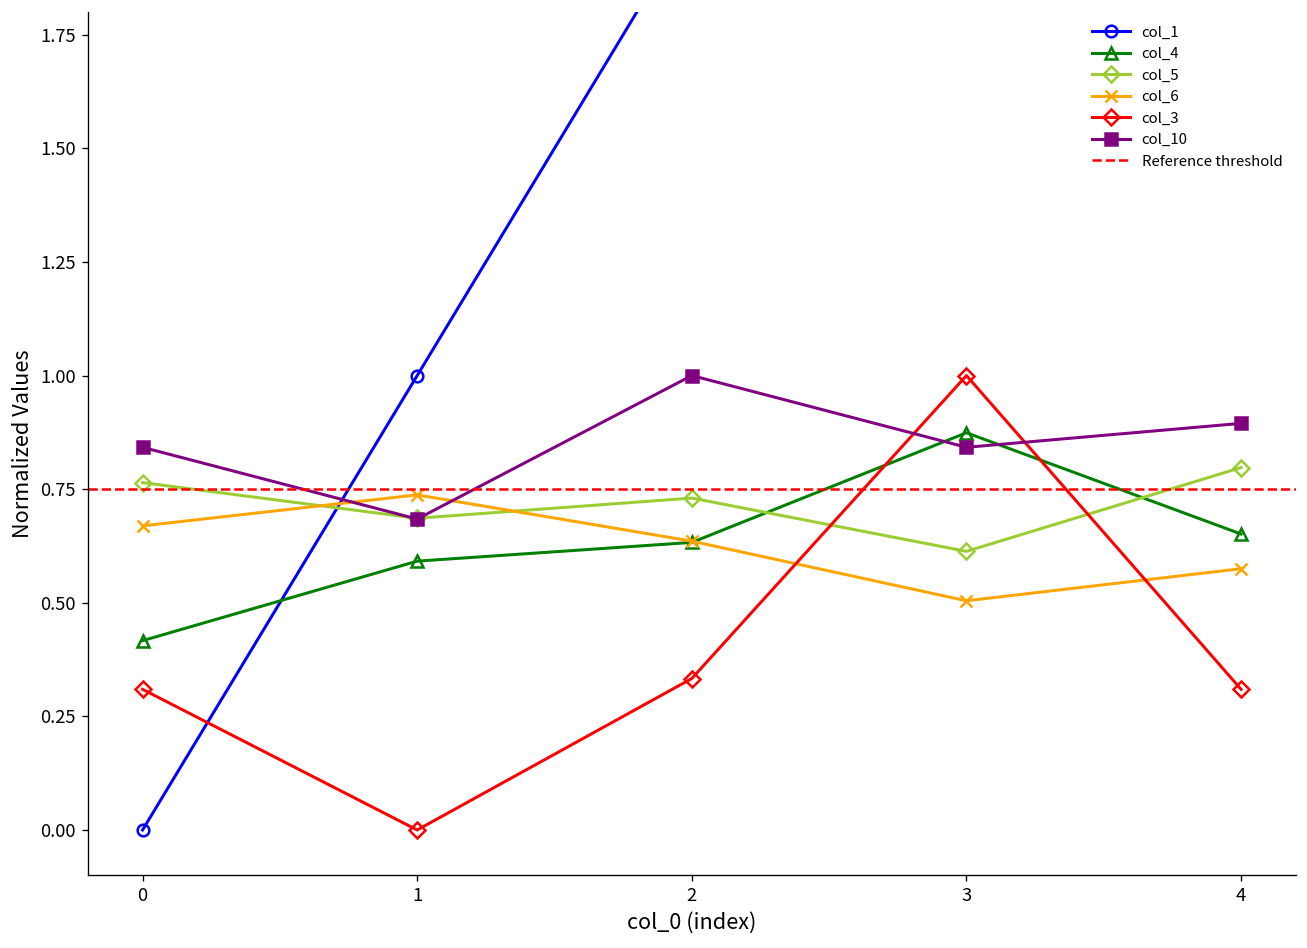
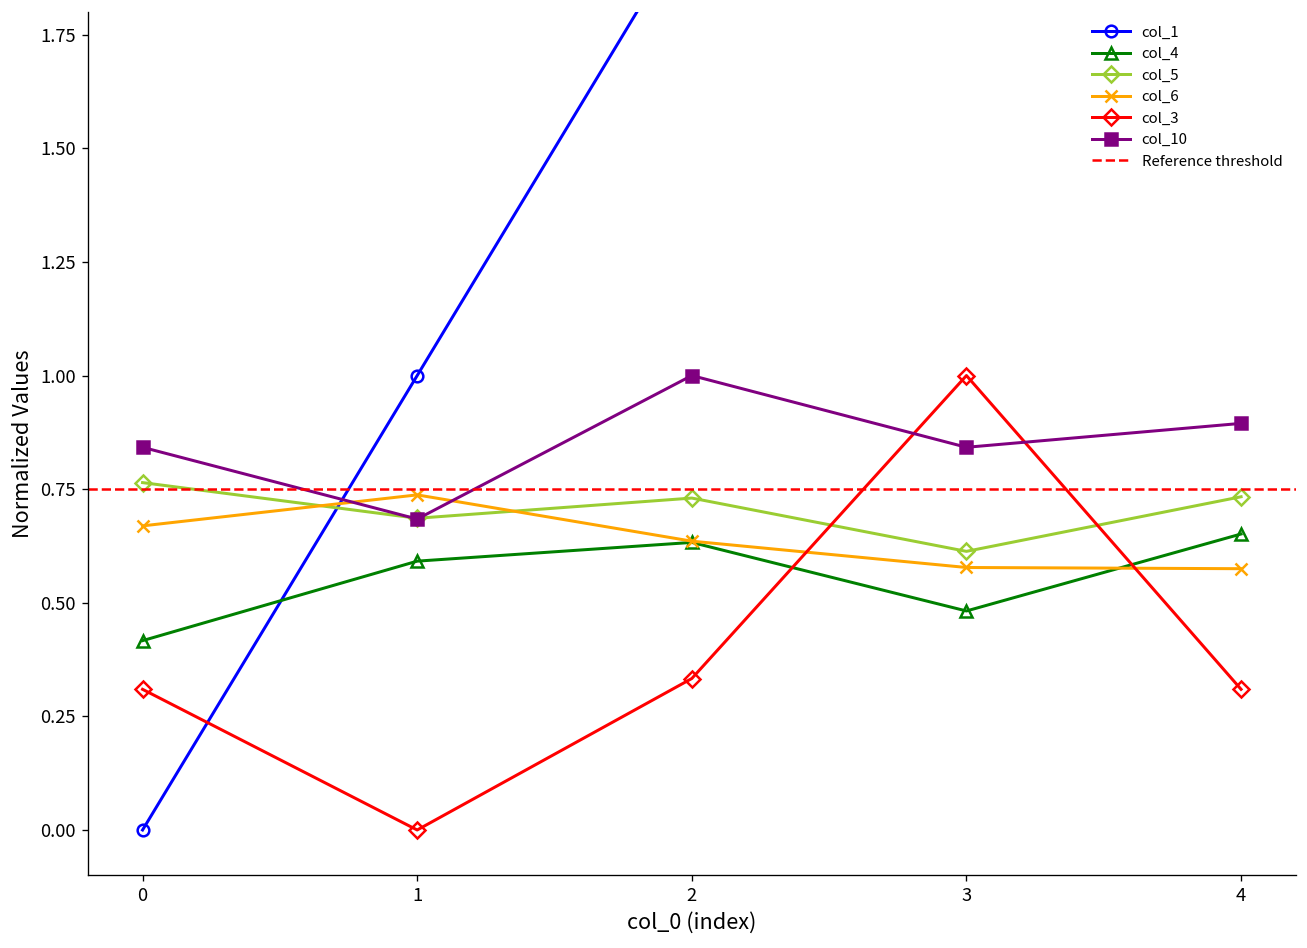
col_4, 3: 0.87 -> 0.48
col_6, 3: 0.50 -> 0.58
col_5, 4: 0.80 -> 0.73
